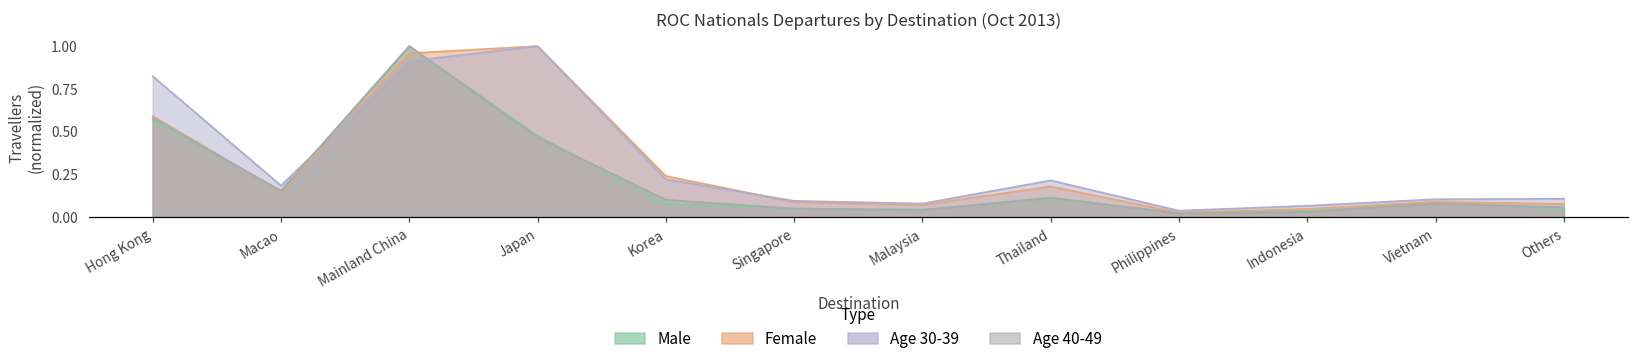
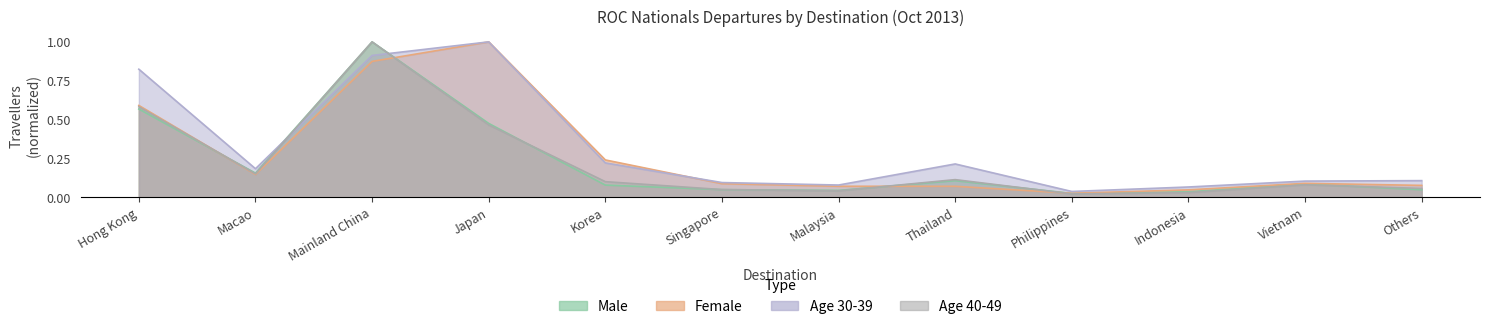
Female, Mainland China: 0.96 -> 0.87
Female, Thailand: 0.18 -> 0.07
